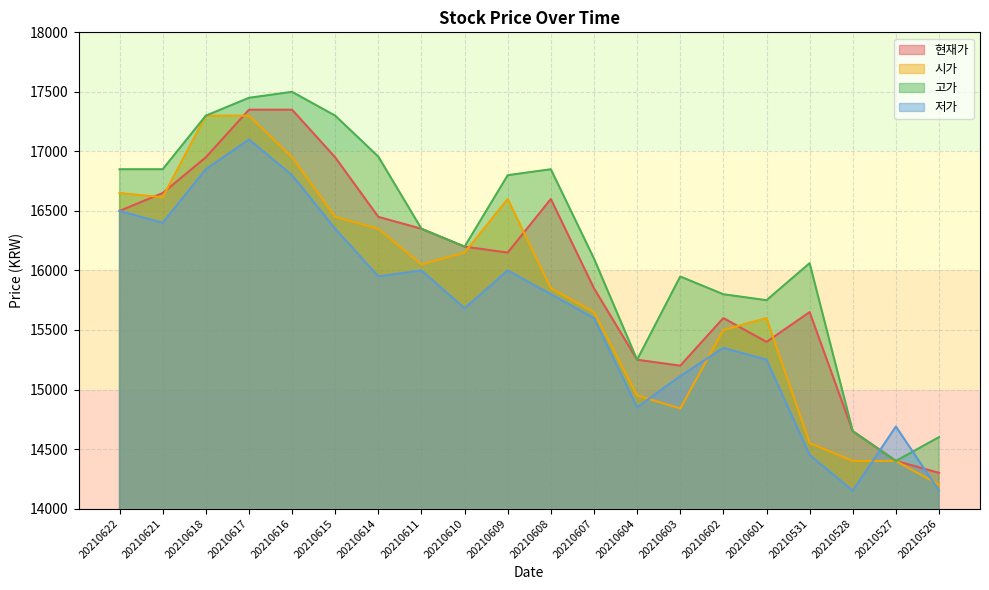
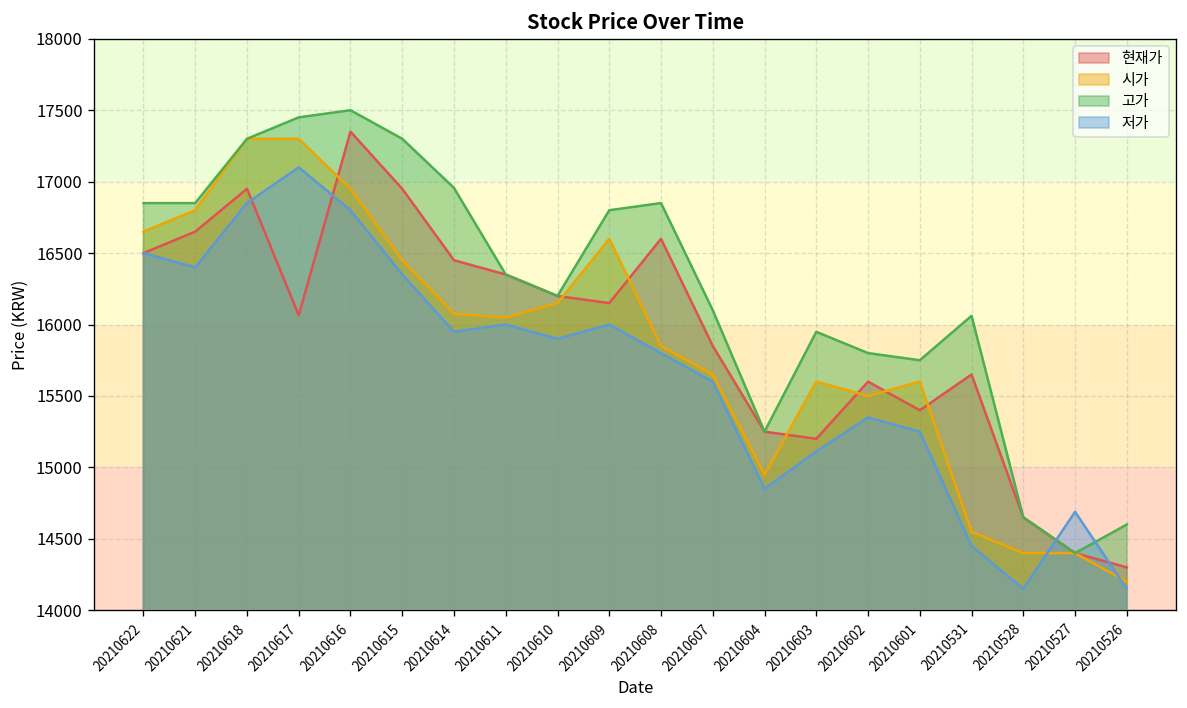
시가, 20210621: 16620 -> 16800
현재가, 20210617: 17350 -> 16070
시가, 20210614: 16350 -> 16080
저가, 20210610: 15680 -> 15900
시가, 20210603: 14840 -> 15600
